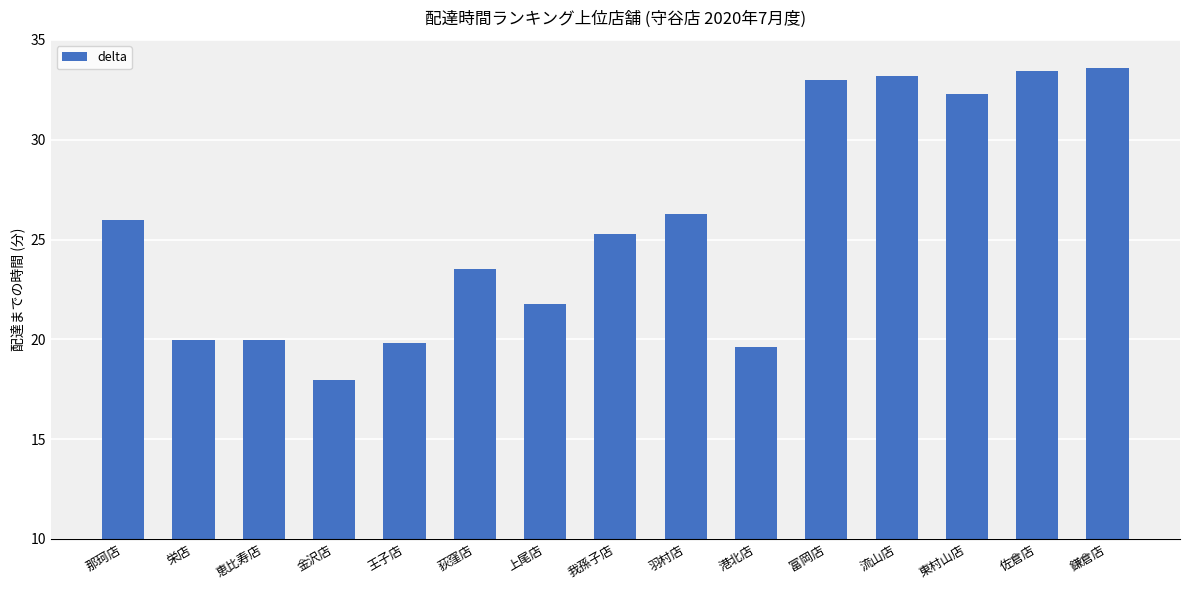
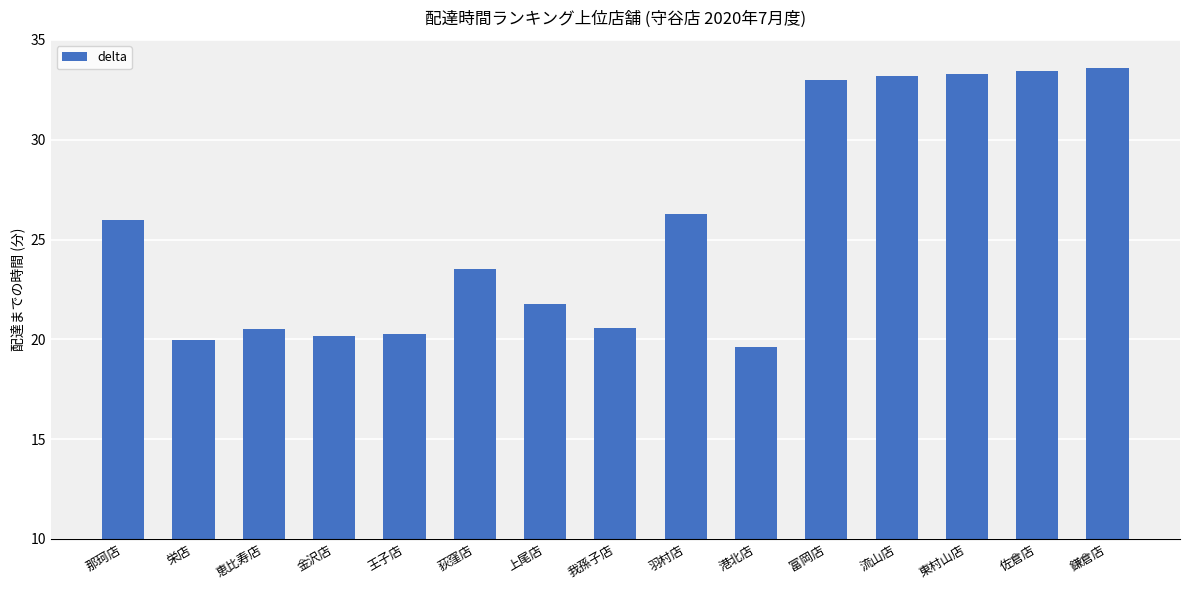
恵比寿店: 20.0 -> 20.5
金沢店: 18.0 -> 20.2
王子店: 19.8 -> 20.3
我孫子店: 25.3 -> 20.6
東村山店: 32.3 -> 33.3
